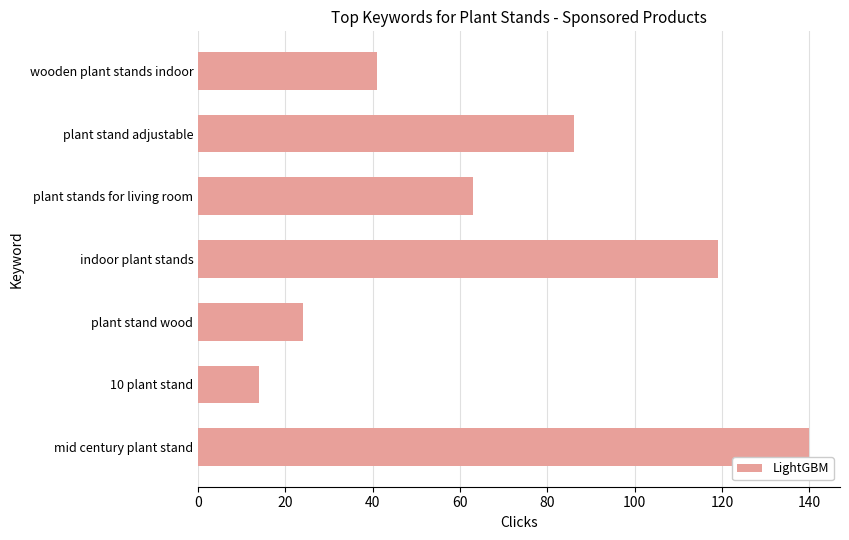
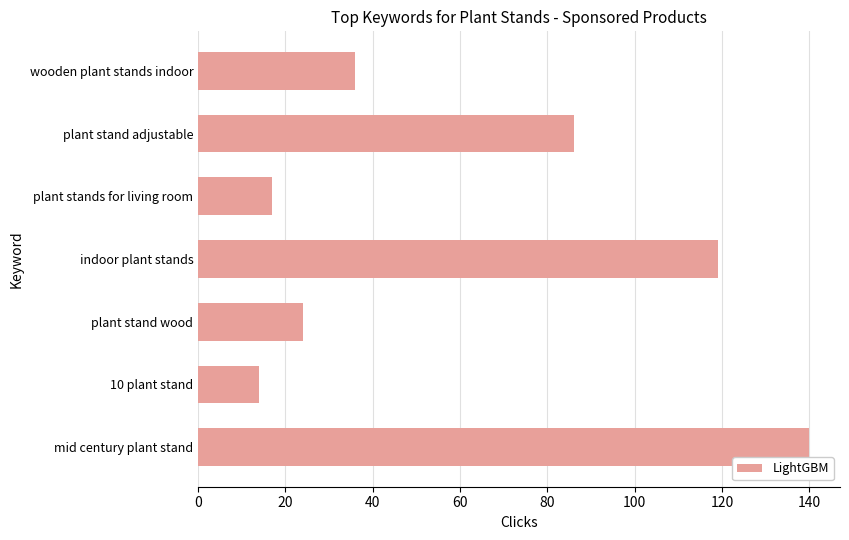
wooden plant stands indoor: 41 -> 36
plant stands for living room: 63 -> 17
